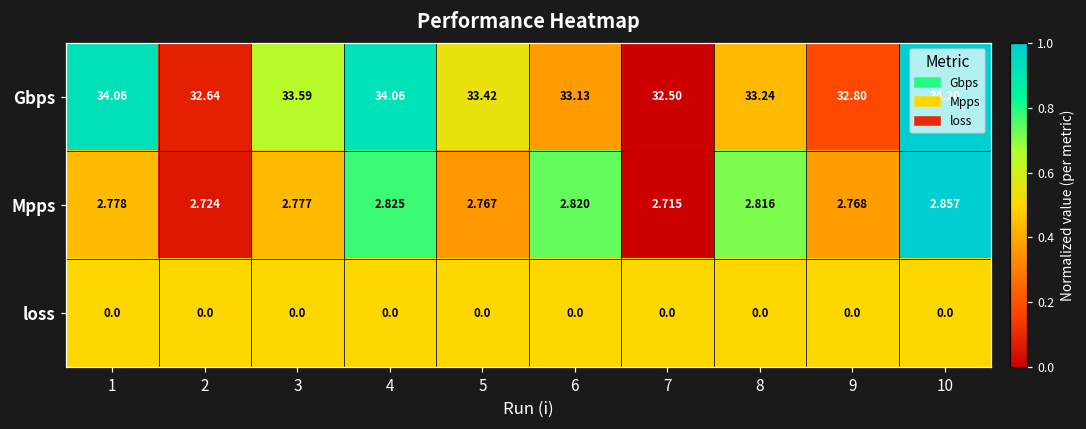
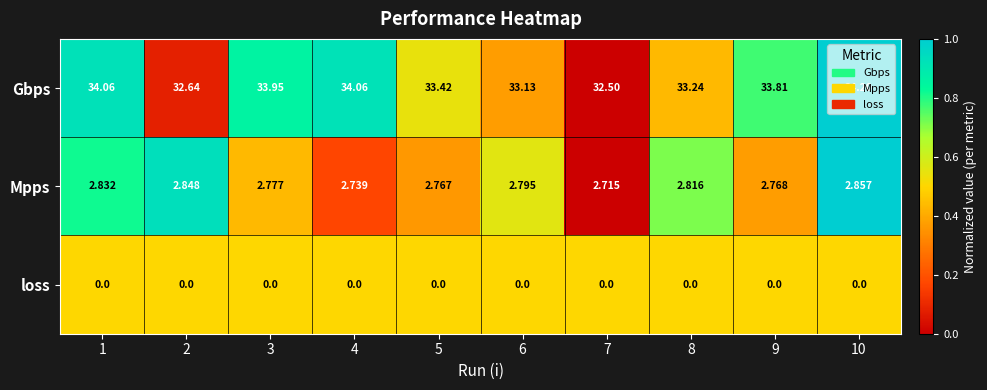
Gbps, 3: 33.59 -> 33.95
Gbps, 9: 32.80 -> 33.81
Mpps, 1: 2.778 -> 2.832
Mpps, 2: 2.724 -> 2.848
Mpps, 4: 2.825 -> 2.739
Mpps, 6: 2.820 -> 2.795
